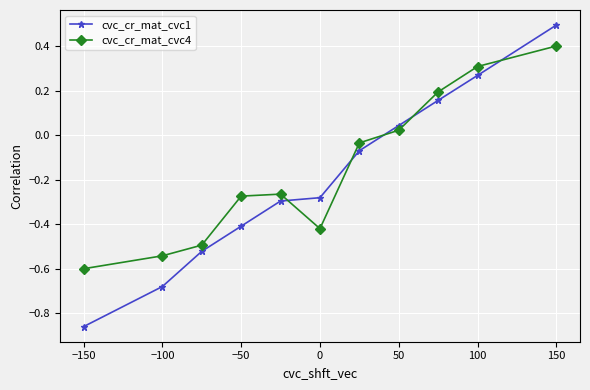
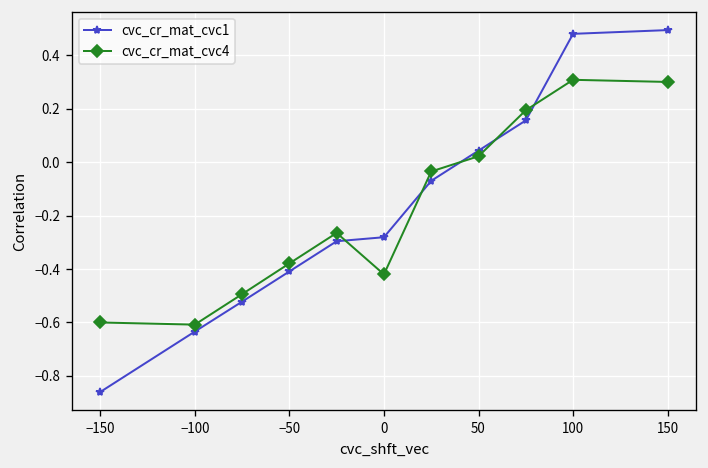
cvc_cr_mat_cvc1, −100: -0.68 -> -0.63
cvc_cr_mat_cvc4, −100: -0.54 -> -0.61
cvc_cr_mat_cvc4, −50: -0.27 -> -0.38
cvc_cr_mat_cvc1, 100: 0.27 -> 0.48
cvc_cr_mat_cvc4, 150: 0.4 -> 0.3
